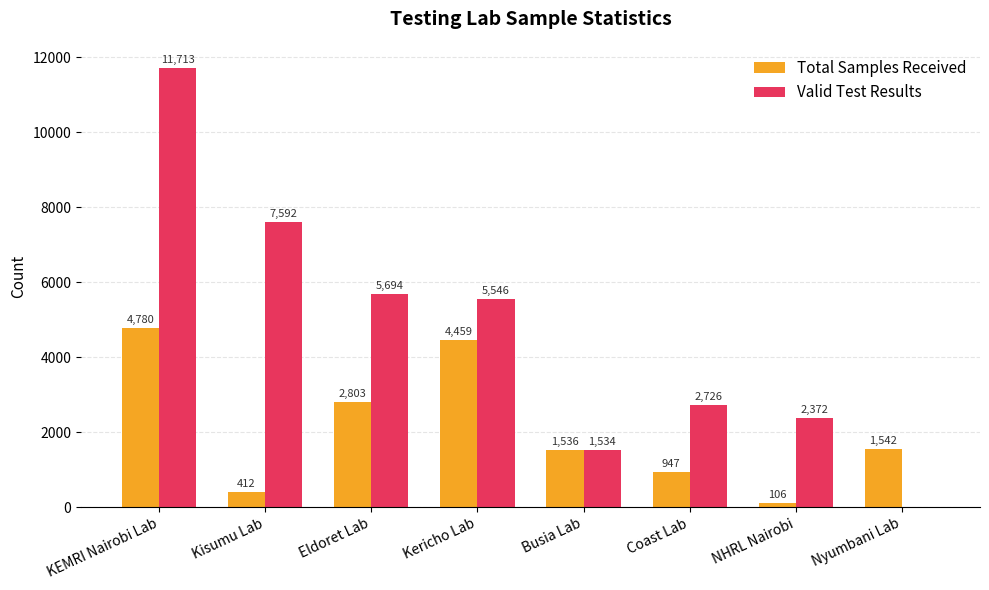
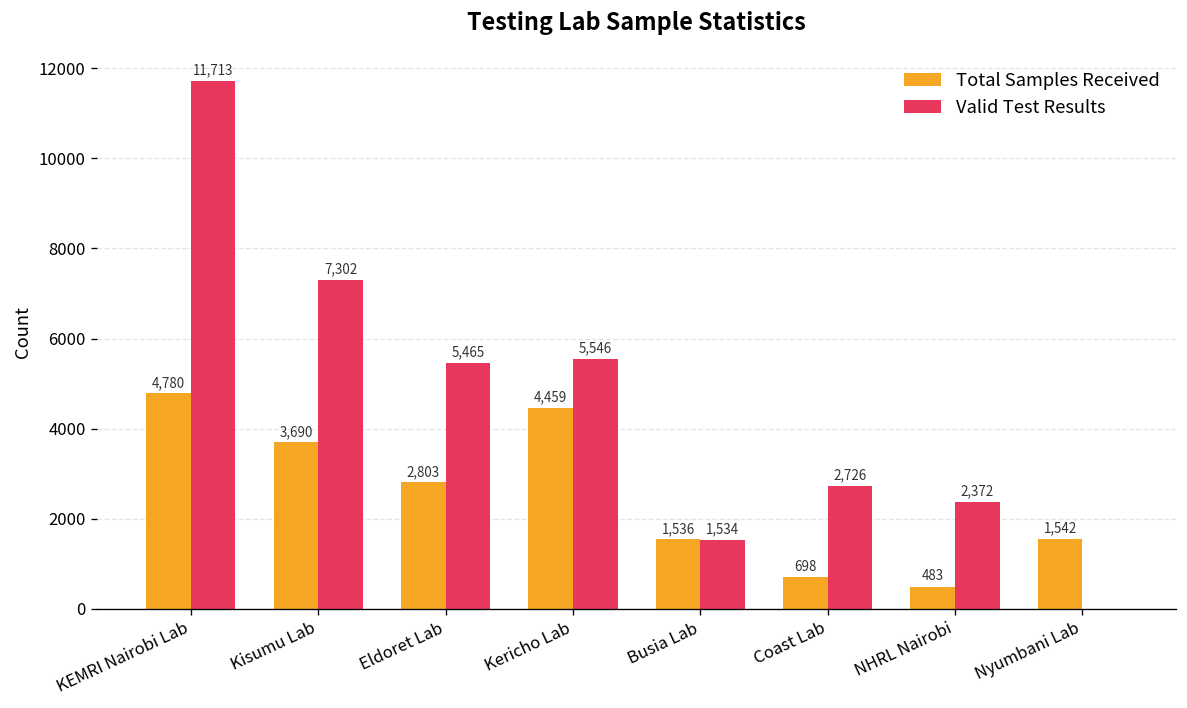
Total Samples Received, Kisumu Lab: 412 -> 3,690
Valid Test Results, Kisumu Lab: 7,592 -> 7,302
Valid Test Results, Eldoret Lab: 5,694 -> 5,465
Total Samples Received, Coast Lab: 947 -> 698
Total Samples Received, NHRL Nairobi: 106 -> 483
